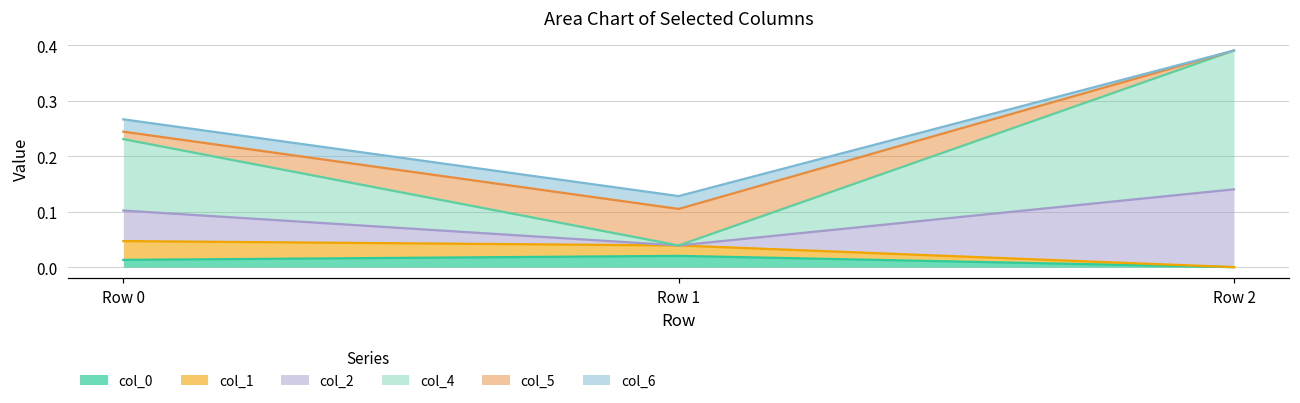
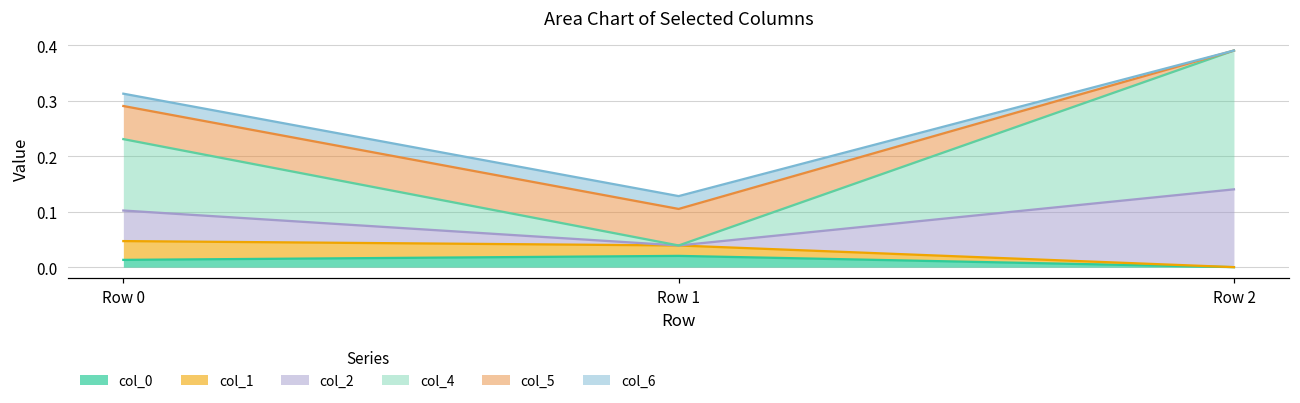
col_5, Row 0: 0.01 -> 0.06
